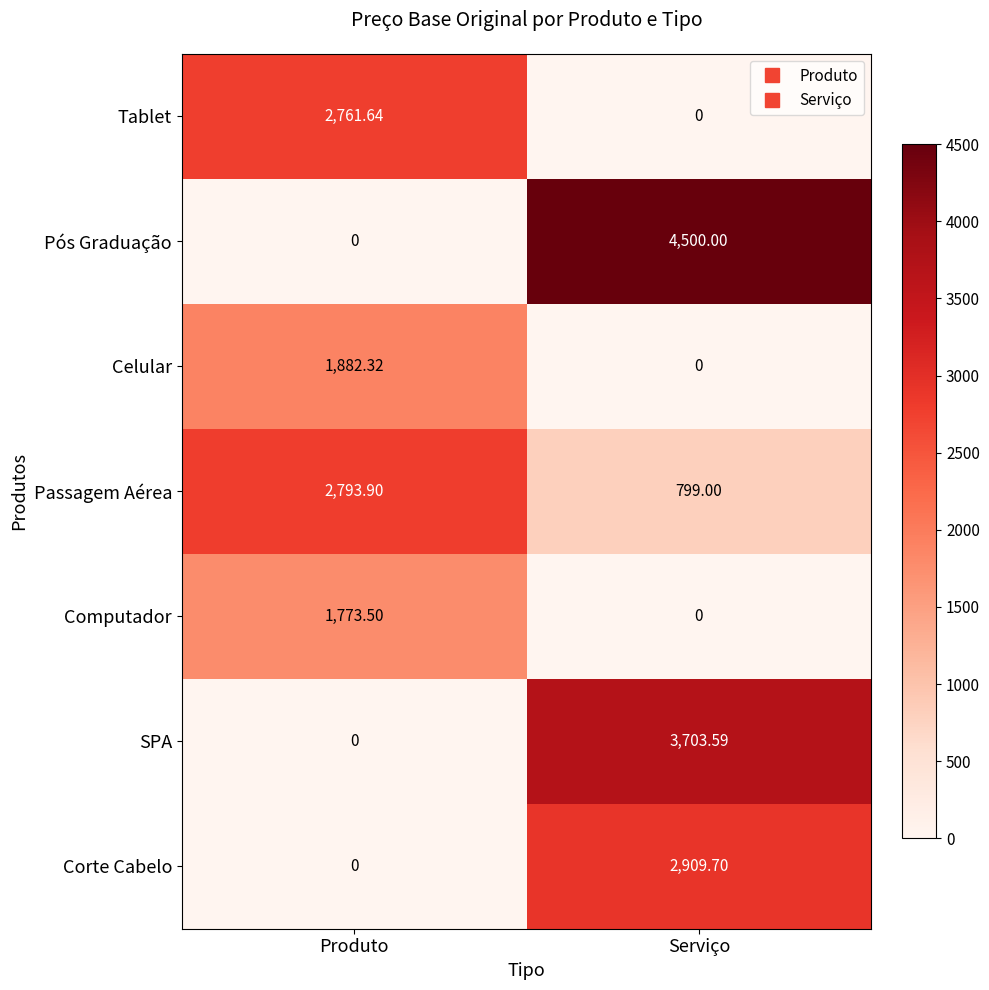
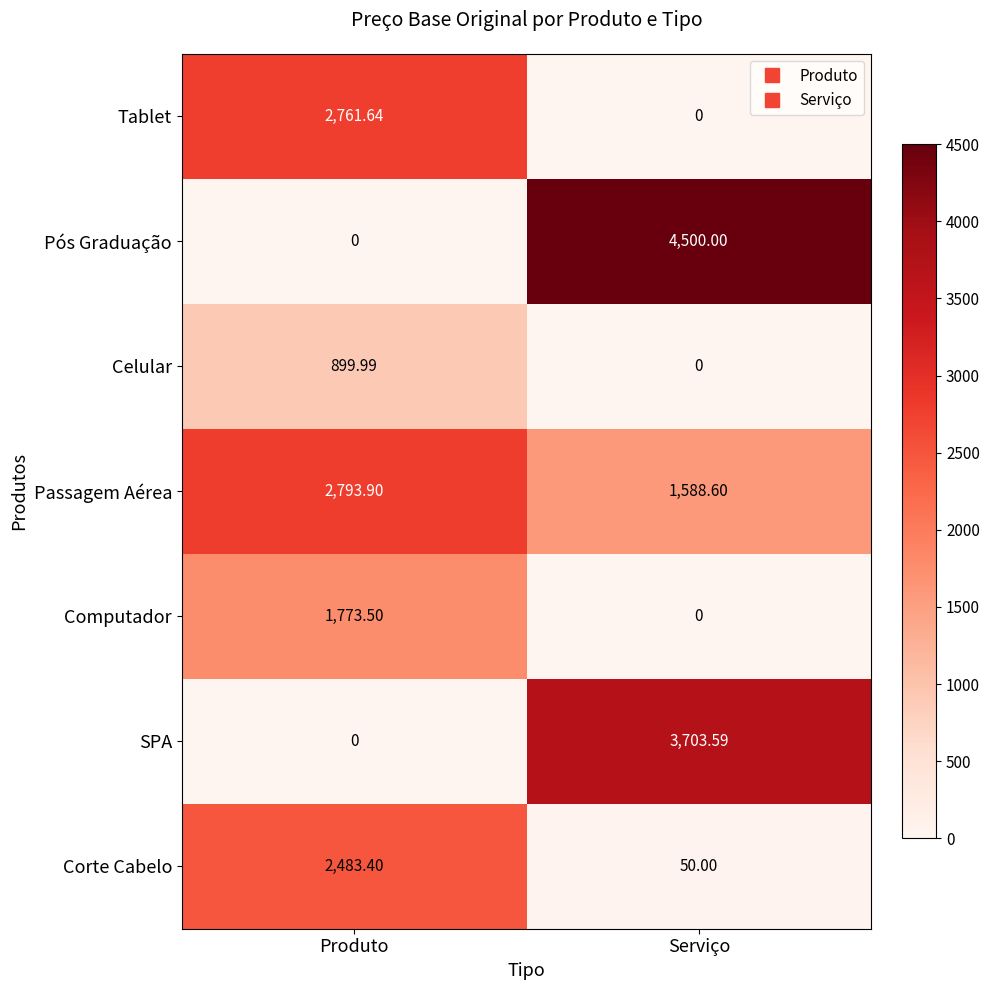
Celular, Produto: 1,882.32 -> 899.99
Passagem Aérea, Serviço: 799.00 -> 1,588.60
Corte Cabelo, Produto: 0 -> 2,483.40
Corte Cabelo, Serviço: 2,909.70 -> 50.00
